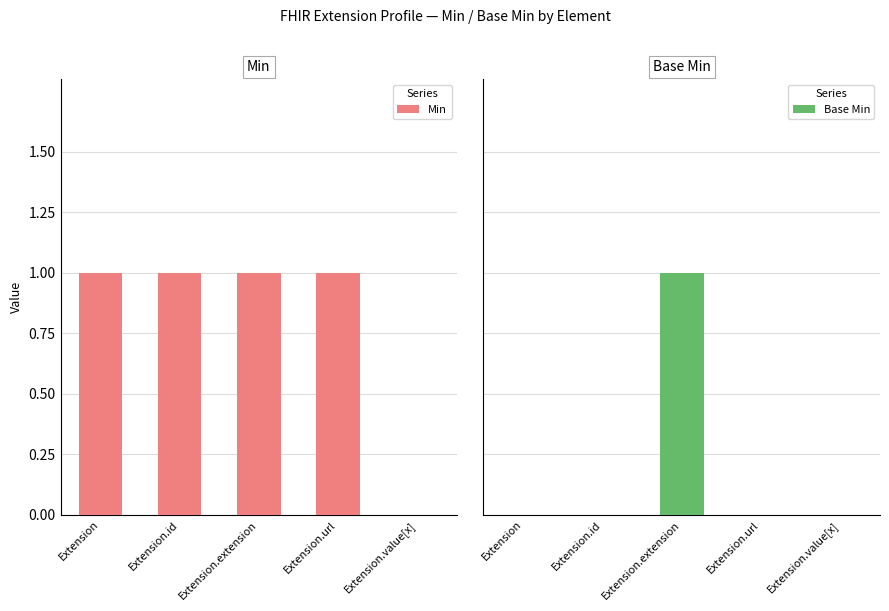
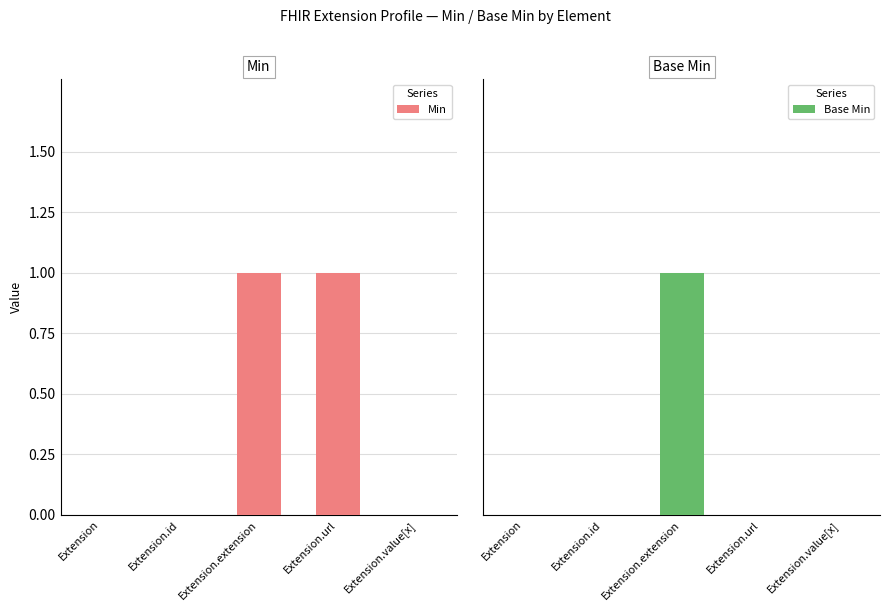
Min, Extension: 1 -> 0
Min, Extension.id: 1 -> 0
